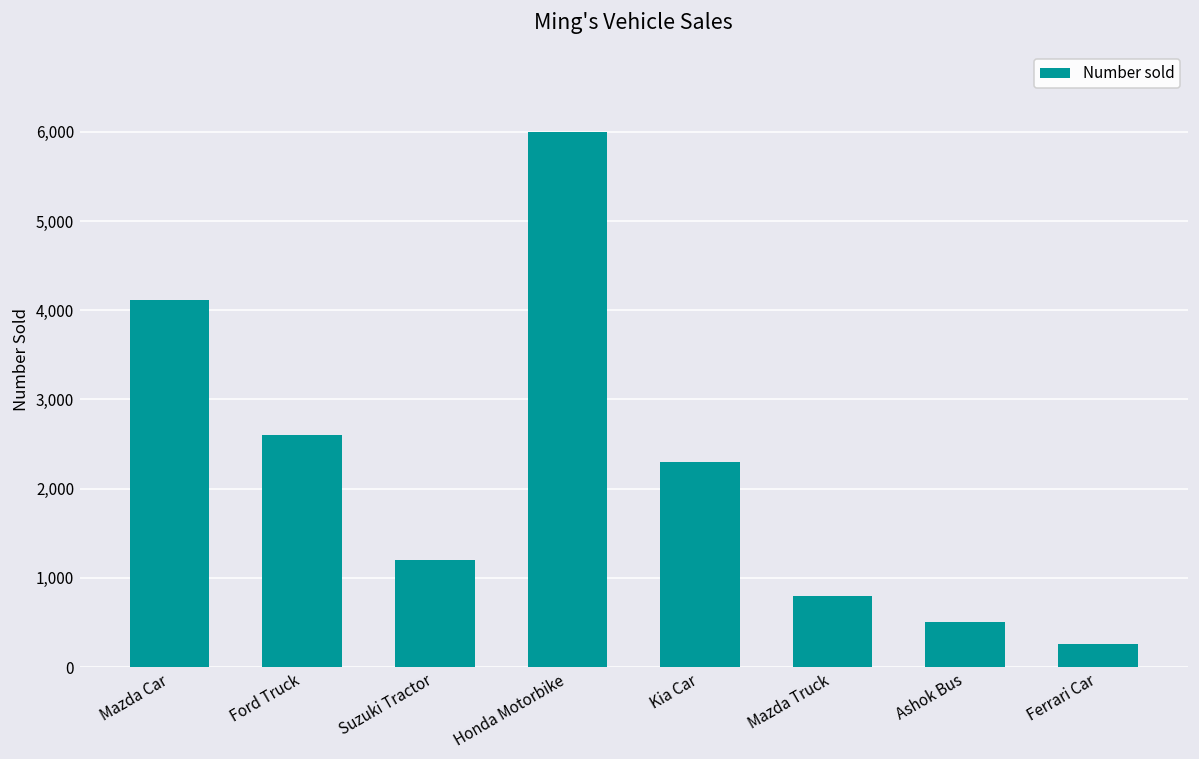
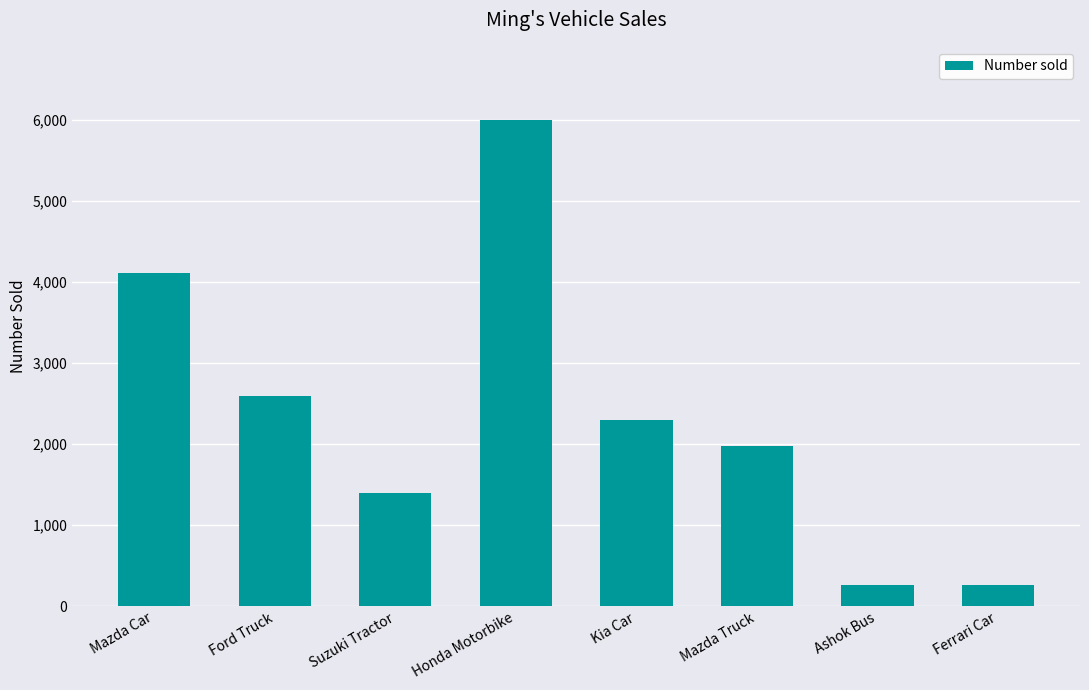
Suzuki Tractor: 1,200 -> 1,400
Mazda Truck: 800 -> 2,000
Ashok Bus: 500 -> 300
